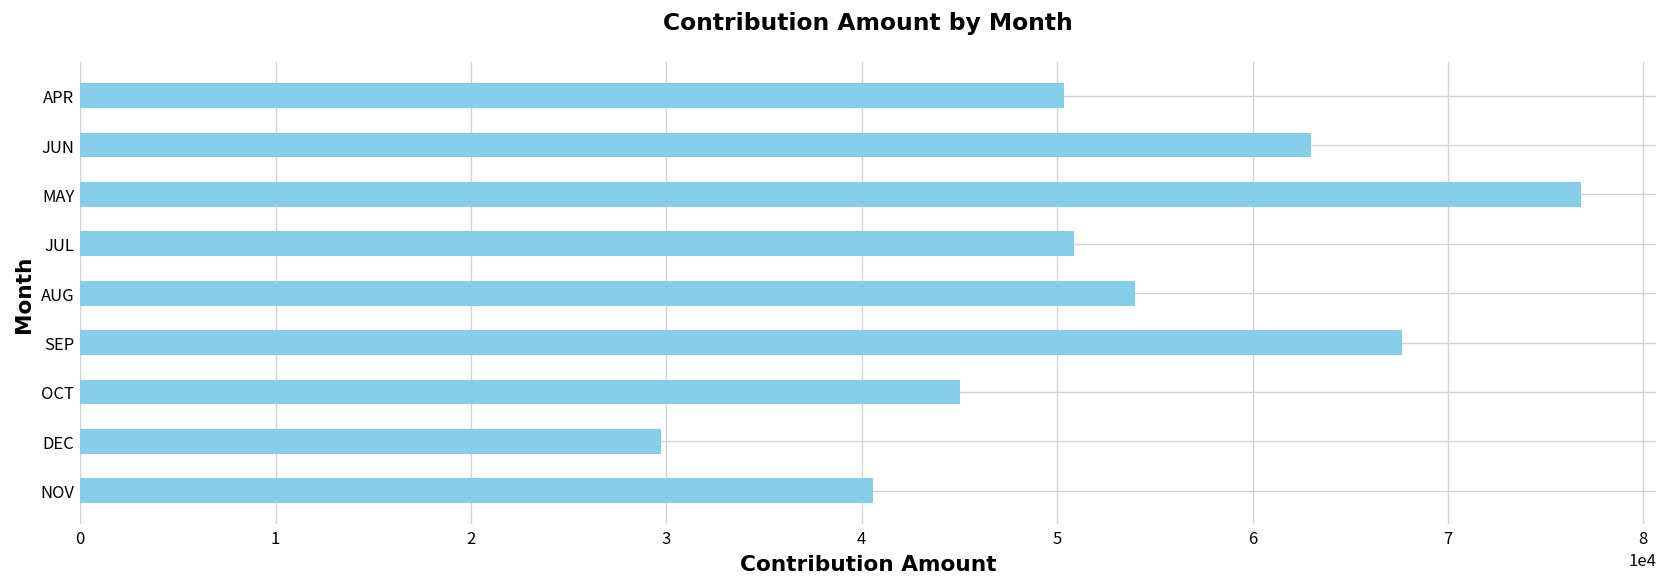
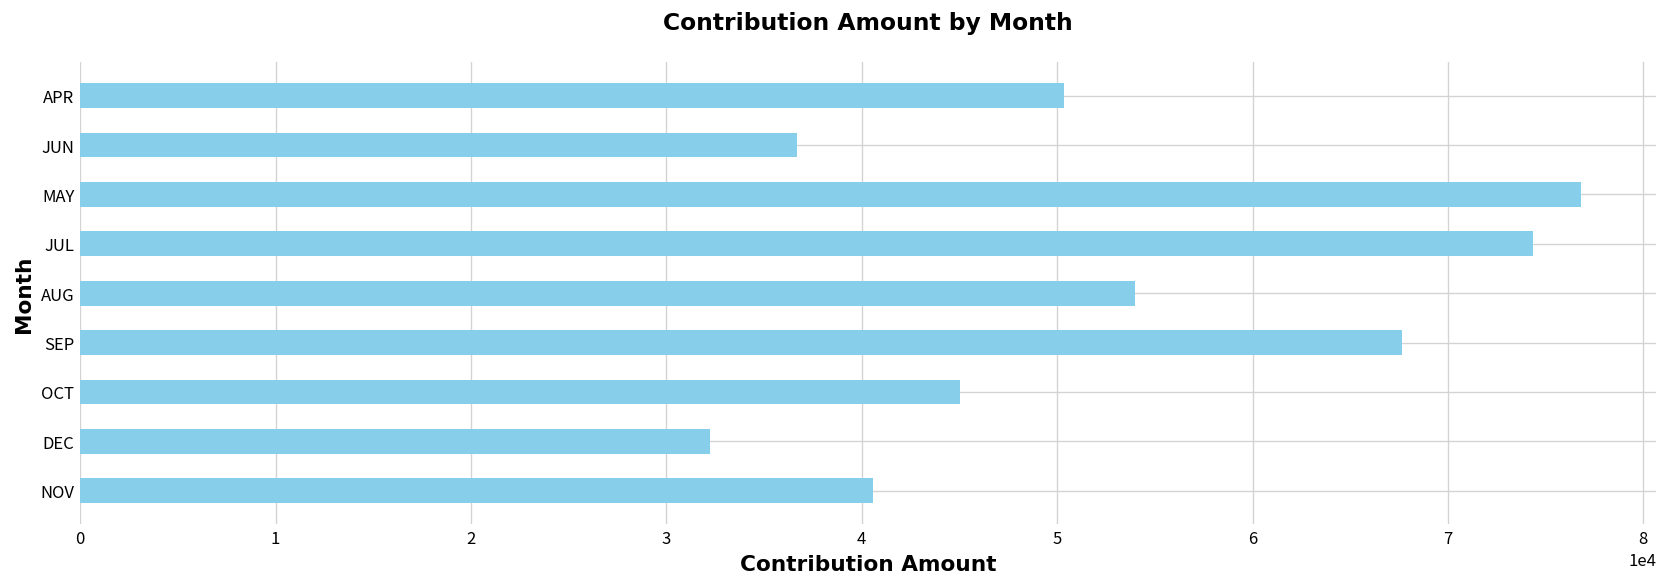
JUN: 63000 -> 36700
JUL: 50900 -> 74300
DEC: 29700 -> 32300
